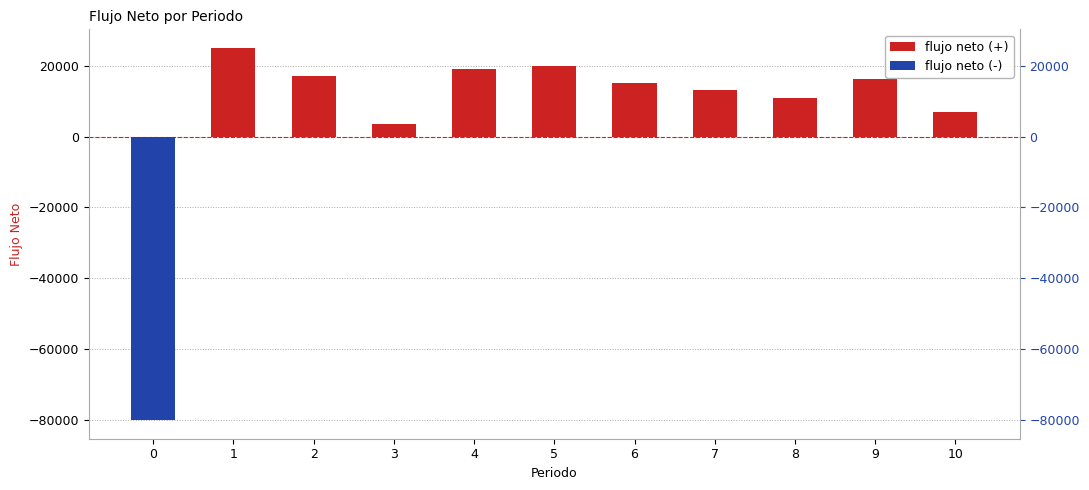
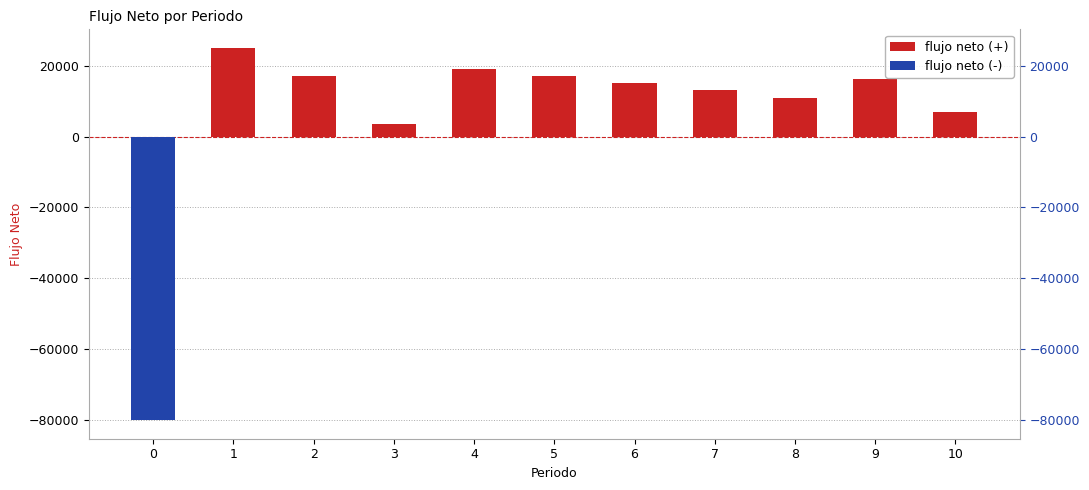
5: 20000 -> 17000
